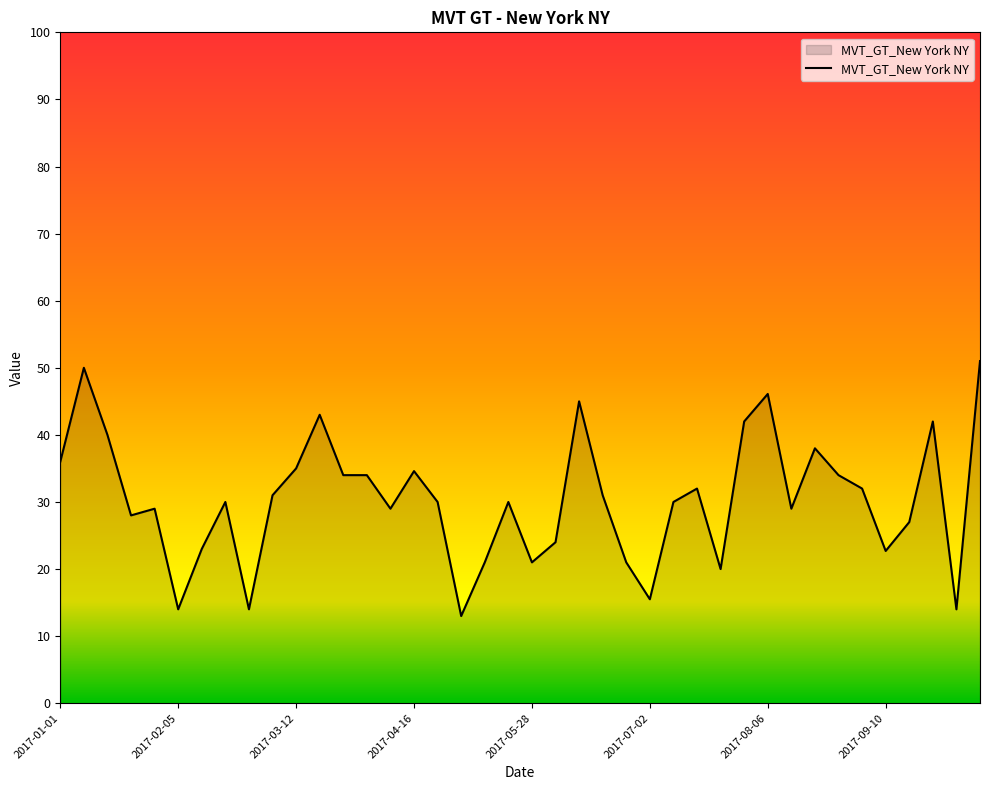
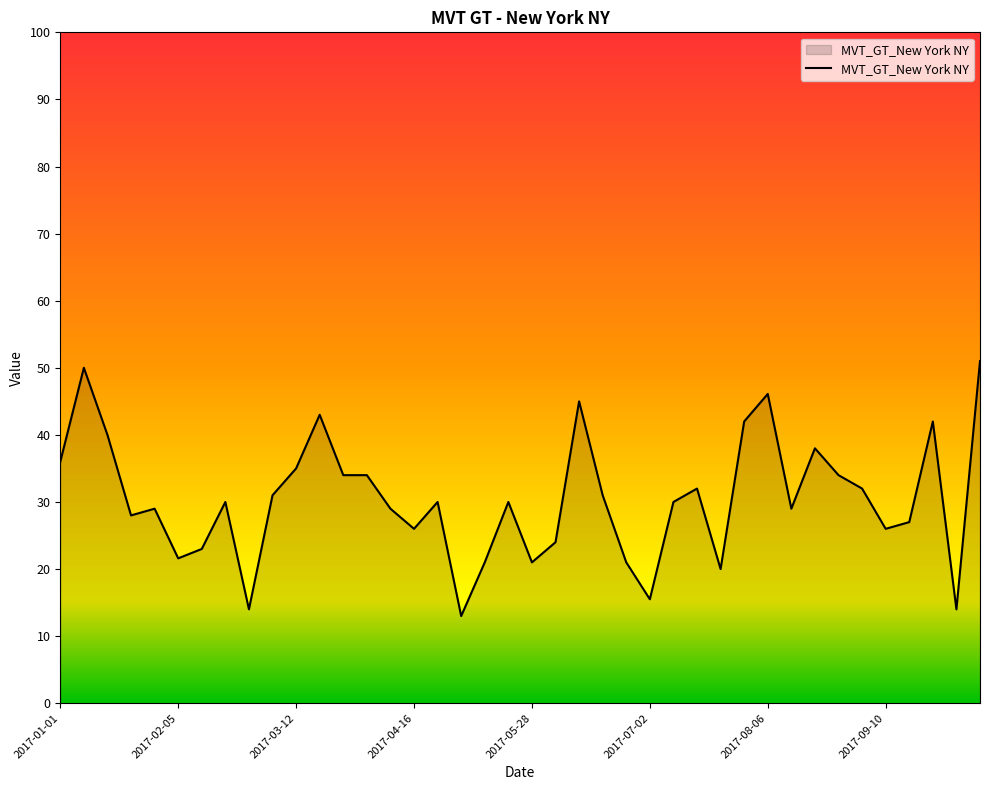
2017-02-05: 14 -> 22
2017-04-16: 35 -> 26
2017-09-10: 23 -> 26
